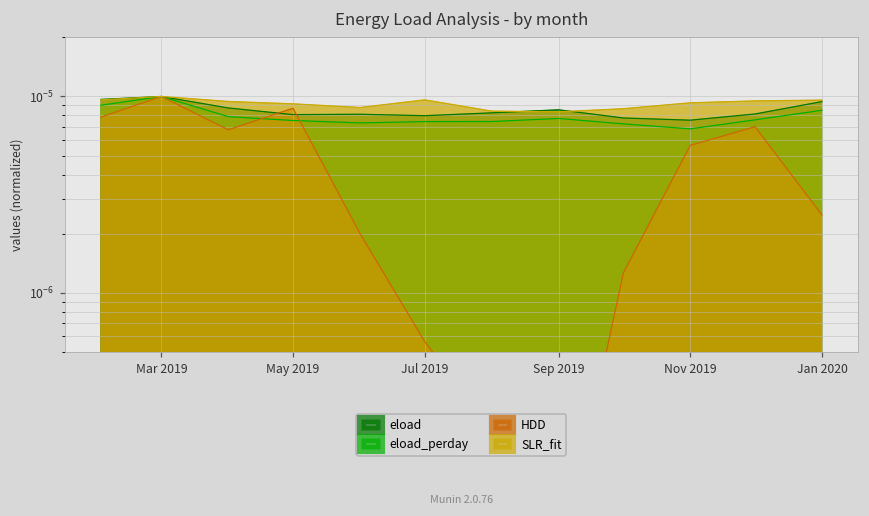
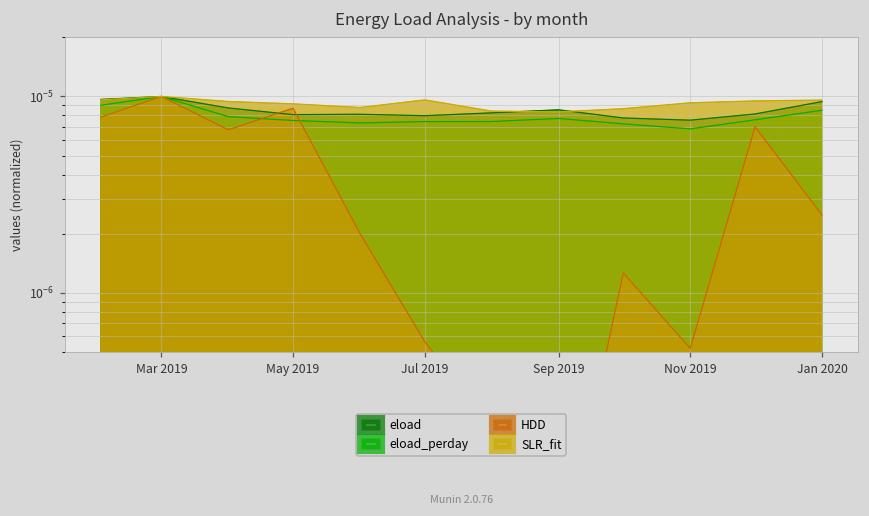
HDD, Nov 2019: 0.0000056 -> 0.00000052
